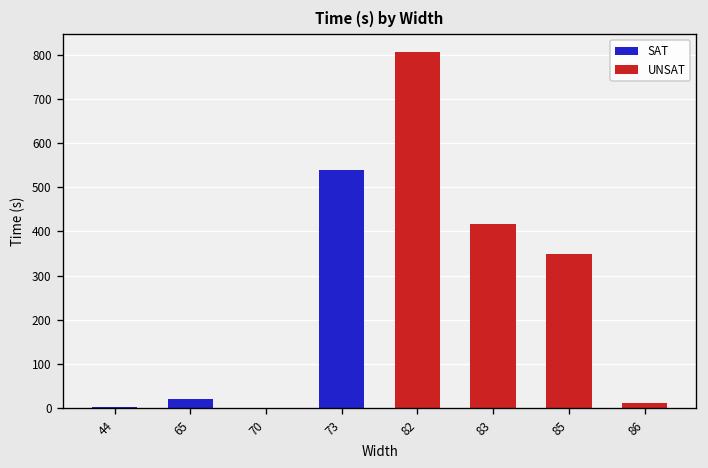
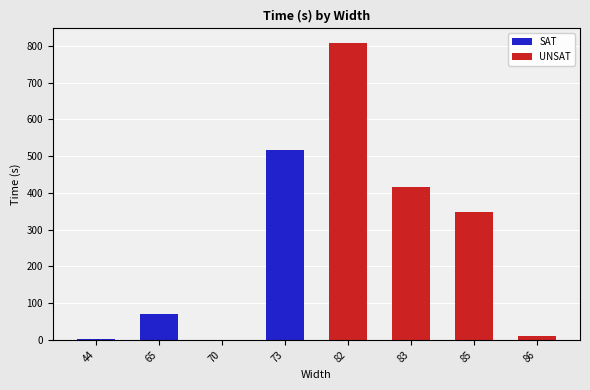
SAT, 65: 20 -> 70
SAT, 73: 540 -> 520
